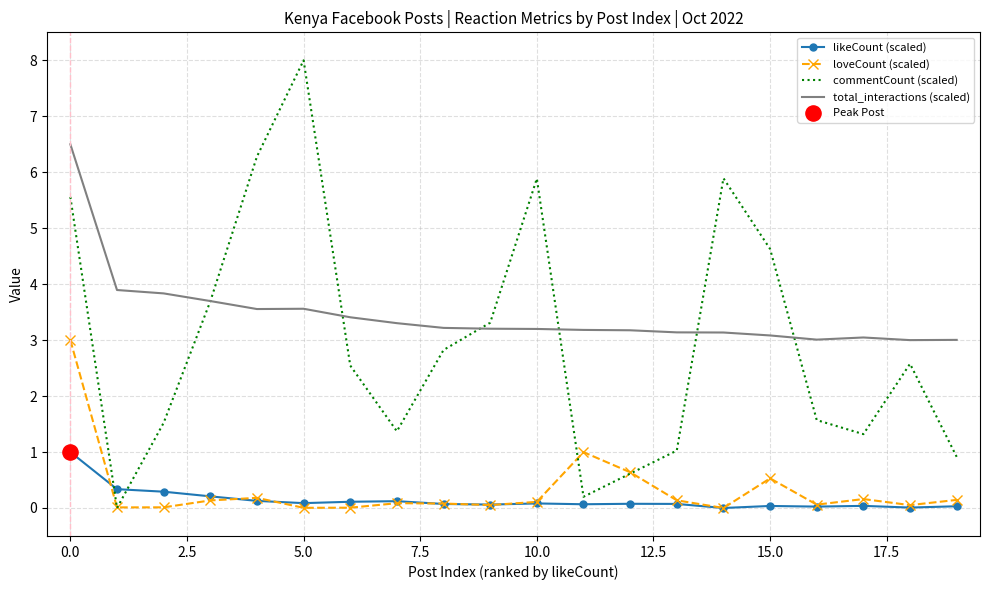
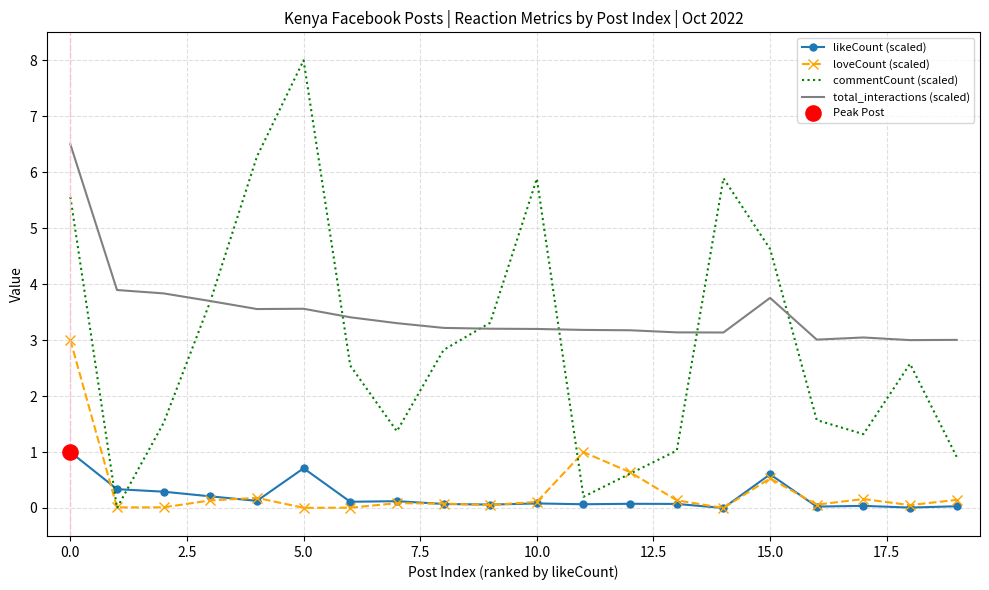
likeCount (scaled), 5.0: 0.1 -> 0.7
likeCount (scaled), 15.0: 0.0 -> 0.6
total_interactions (scaled), 15.0: 3.1 -> 3.8
